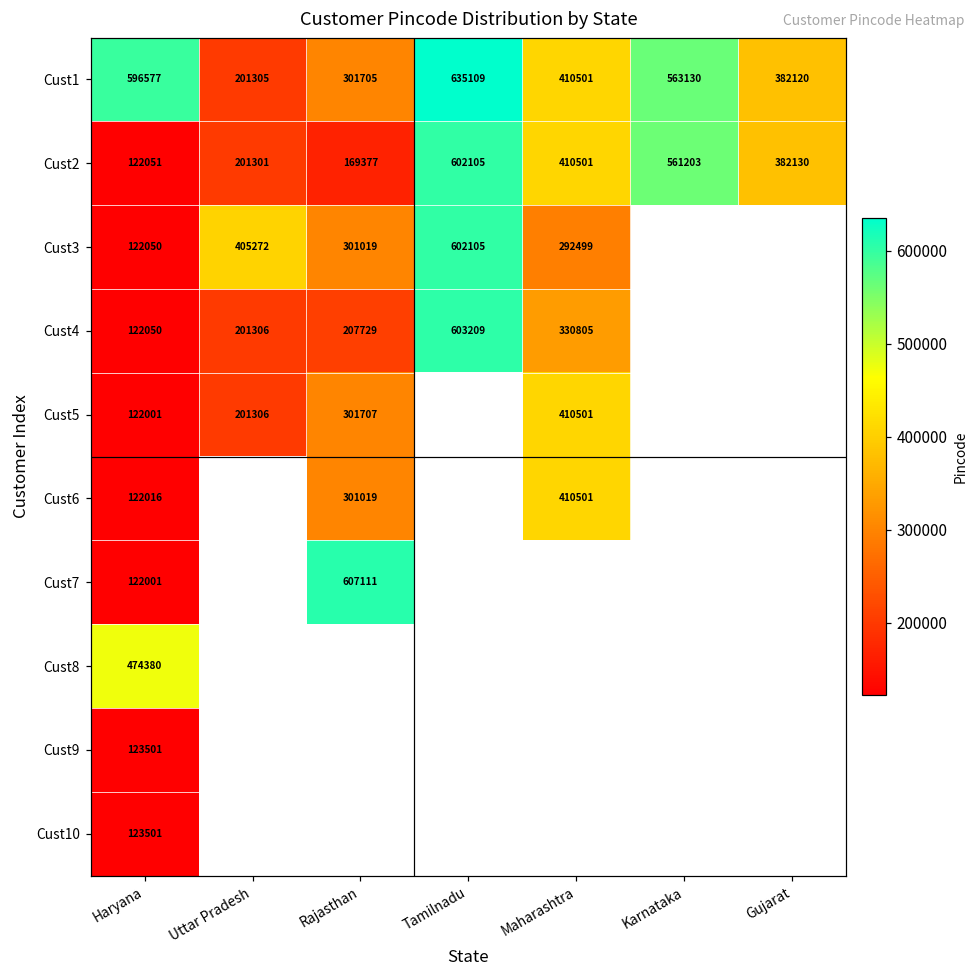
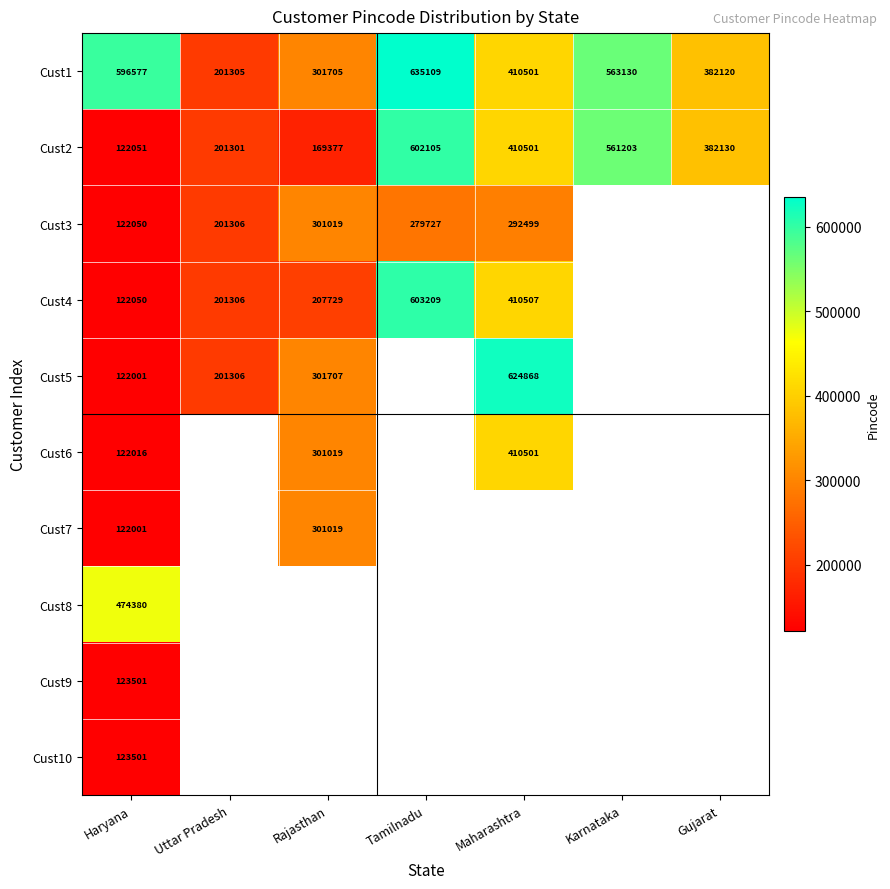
Cust3, Uttar Pradesh: 405272 -> 201306
Cust3, Tamilnadu: 602105 -> 279727
Cust4, Maharashtra: 330805 -> 410507
Cust5, Maharashtra: 410501 -> 624868
Cust7, Rajasthan: 607111 -> 301019
